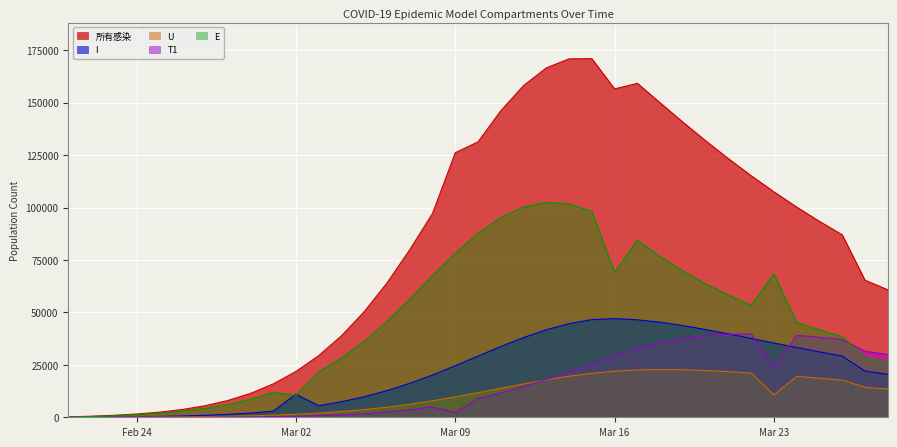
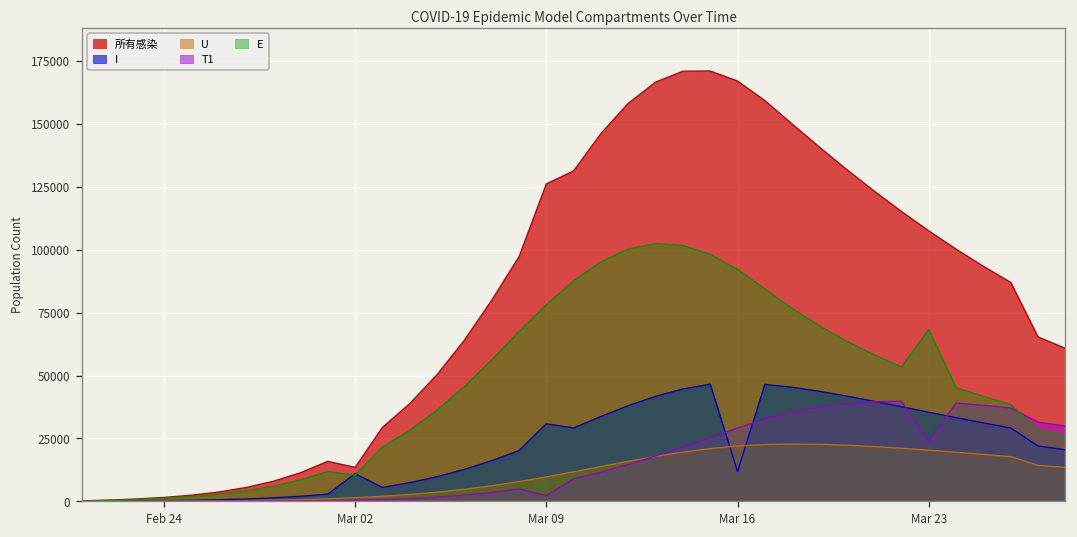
所有感染, Mar 02: 22000 -> 14000
I, Mar 09: 25000 -> 31000
所有感染, Mar 16: 157000 -> 167000
I, Mar 16: 47000 -> 12000
E, Mar 16: 69000 -> 92000
U, Mar 23: 11000 -> 20000
